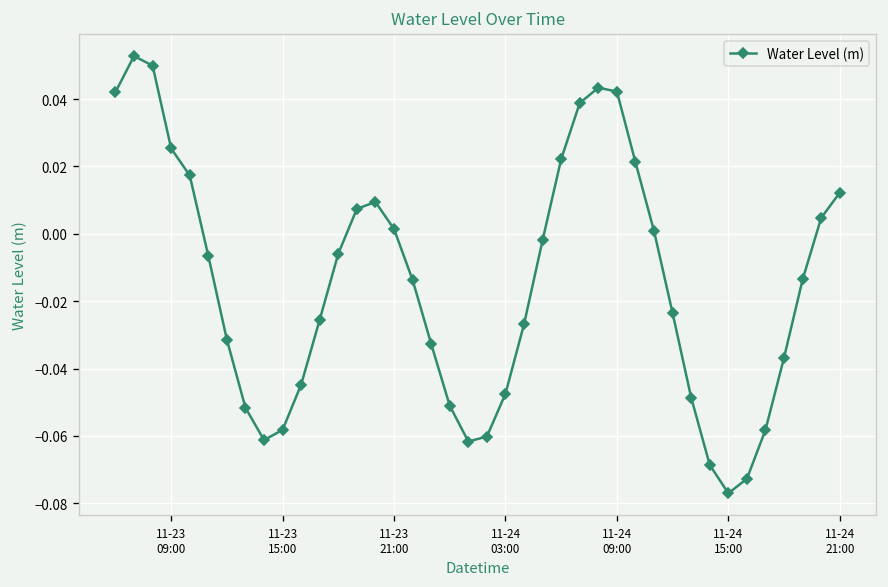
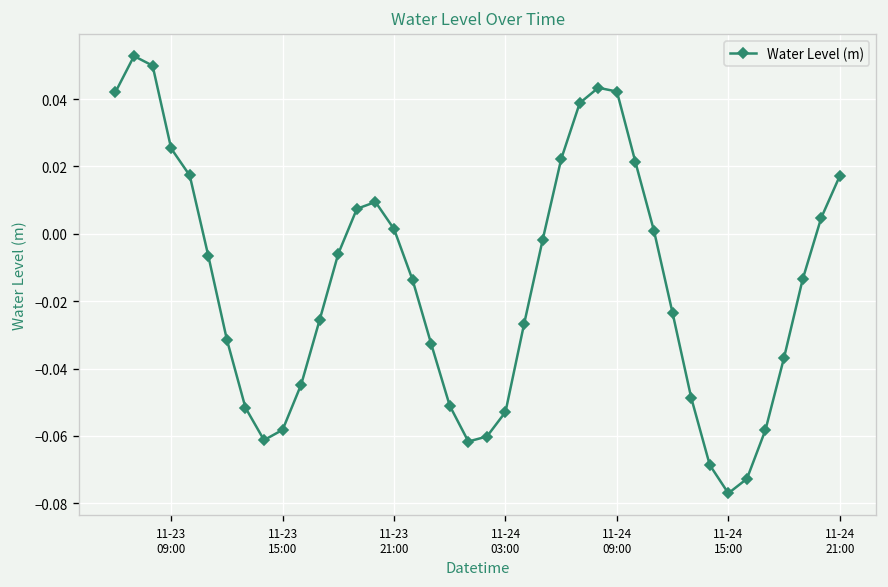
11-24 03:00: -0.047 -> -0.053
11-24 21:00: 0.012 -> 0.017
